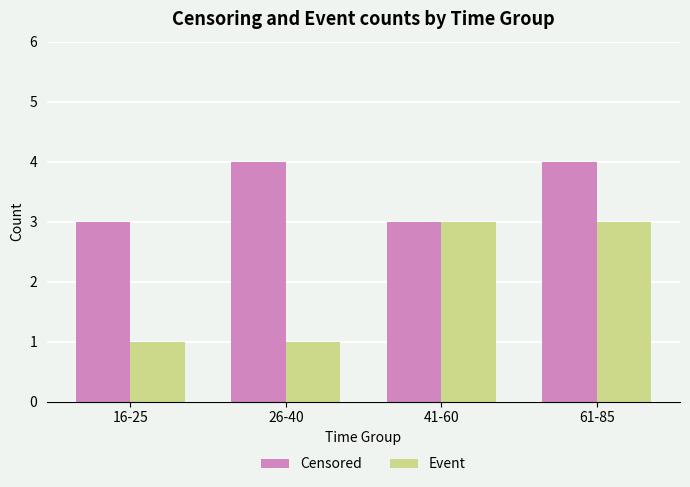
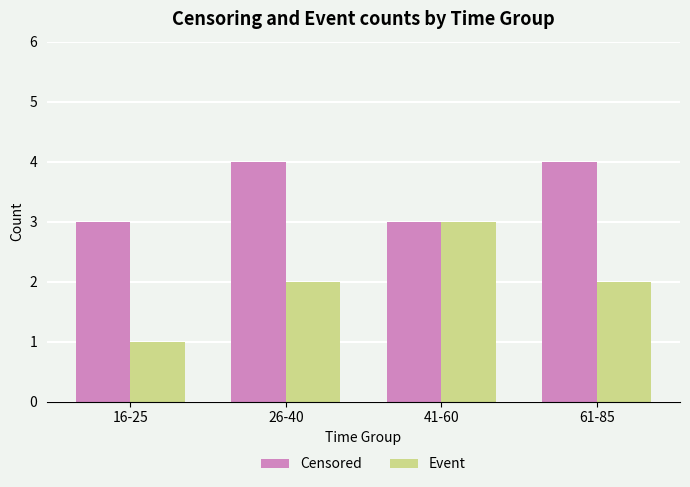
Event, 26-40: 1 -> 2
Event, 61-85: 3 -> 2
